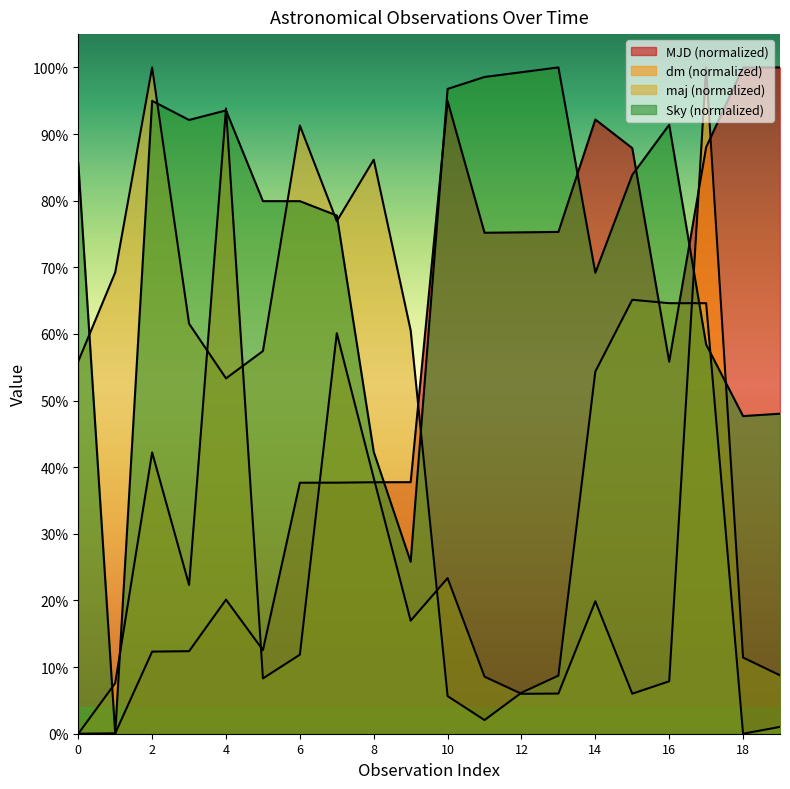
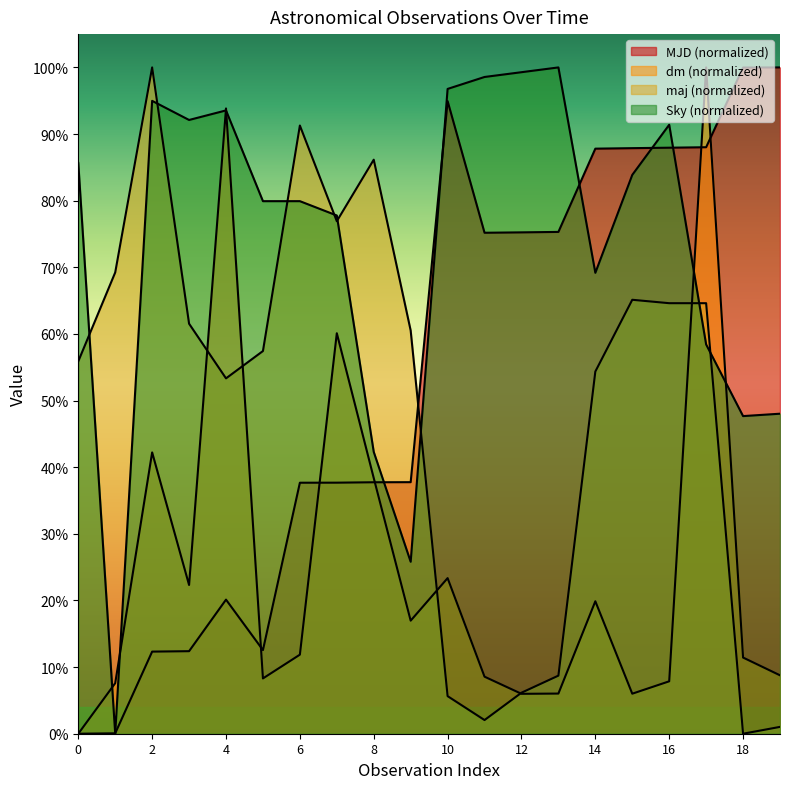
MJD (normalized), 14: 92% -> 88%
MJD (normalized), 16: 56% -> 88%
